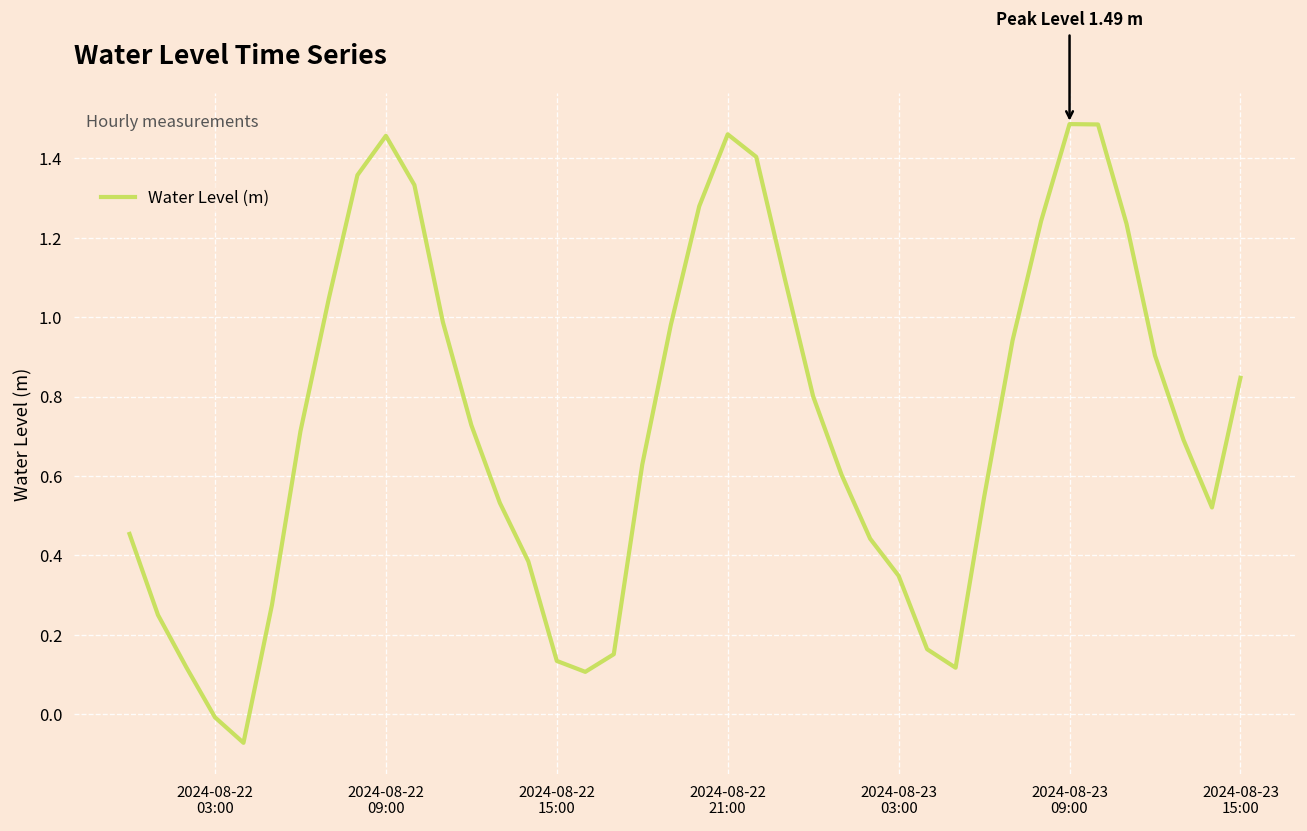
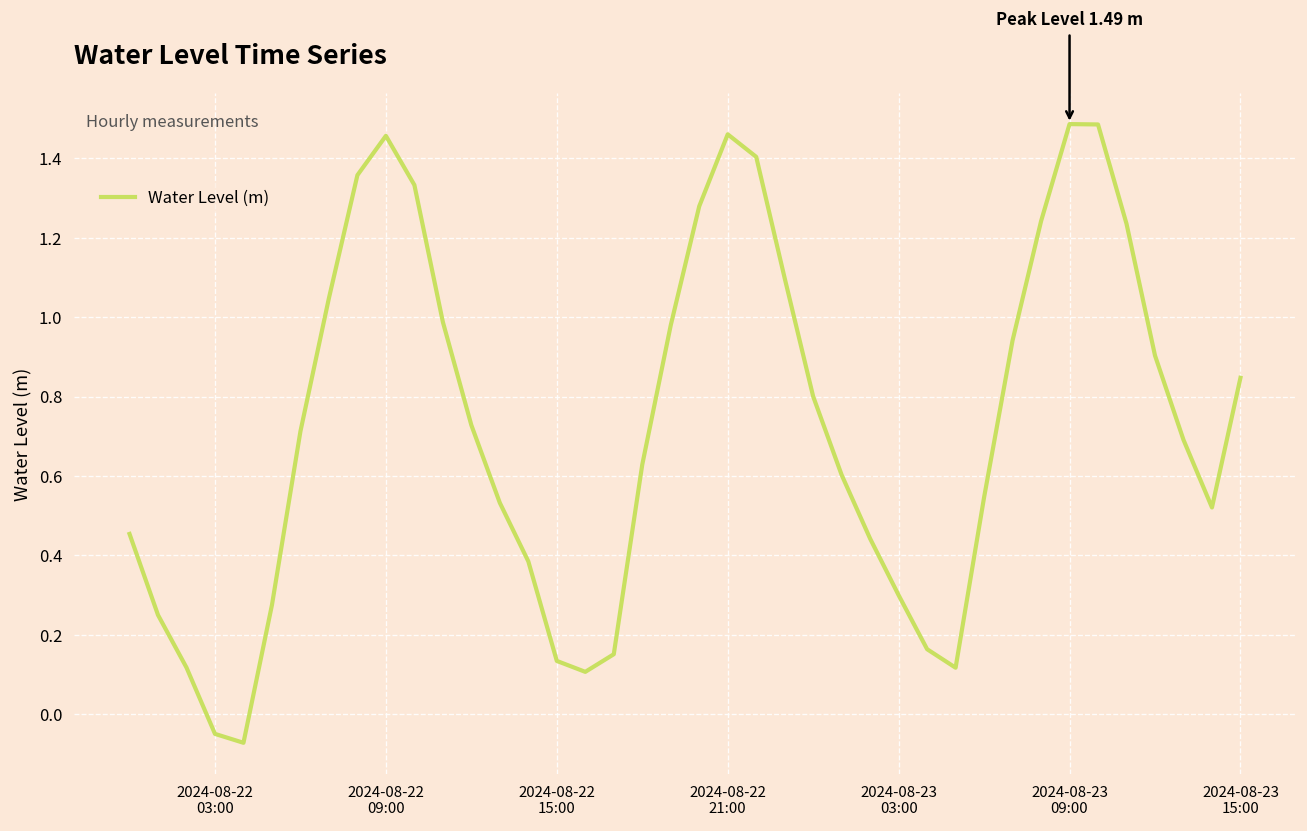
2024-08-22 03:00: -0.01 -> -0.05
2024-08-23 03:00: 0.35 -> 0.30
